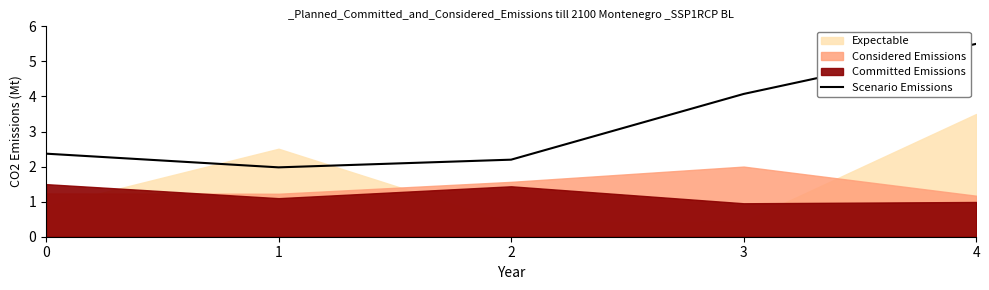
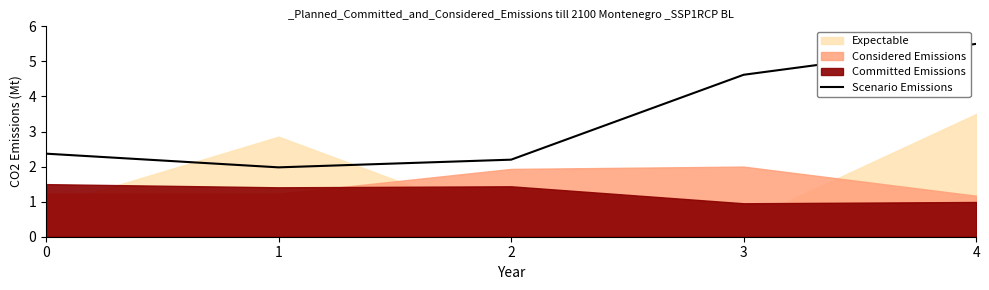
Expectable, 1: 2.5 -> 2.9
Committed Emissions, 1: 1.1 -> 1.4
Considered Emissions, 2: 1.6 -> 1.9
Scenario Emissions, 3: 4.1 -> 4.6
